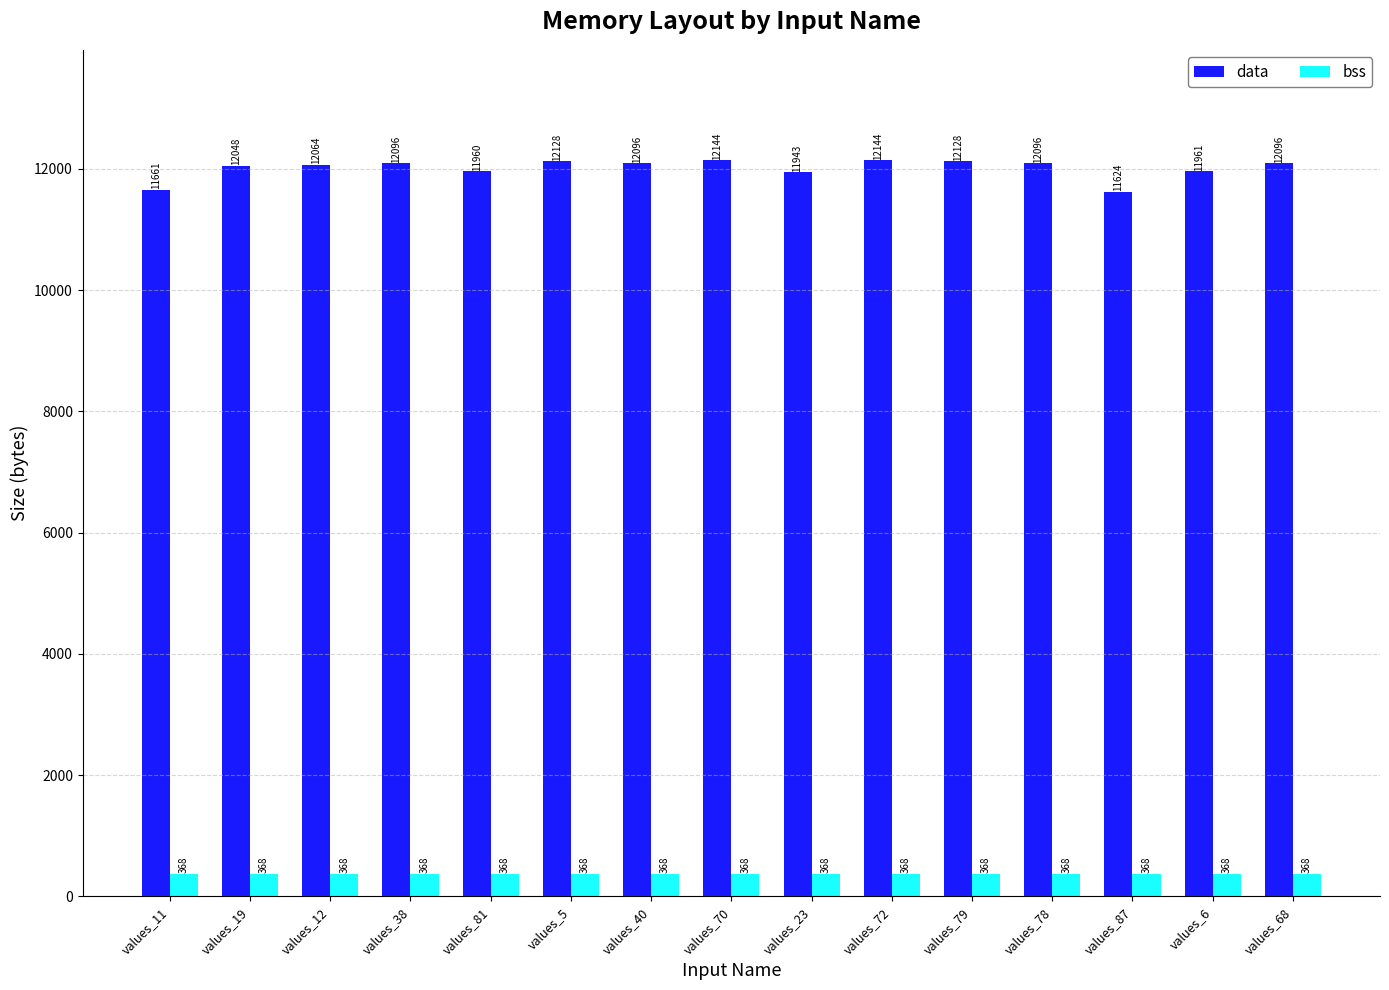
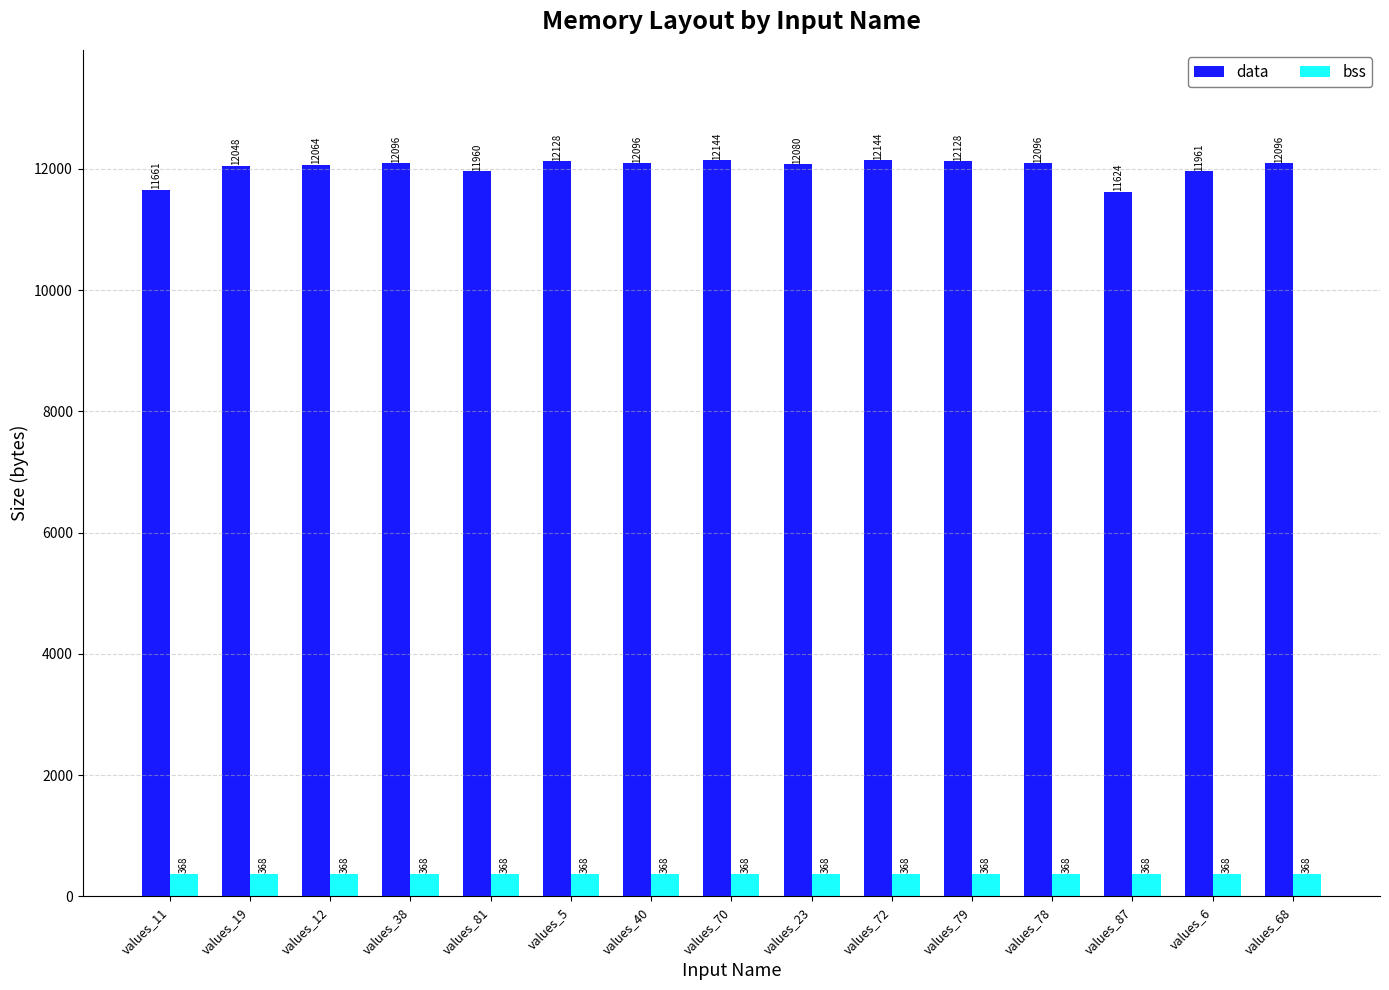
data, values_23: 11943 -> 12080
